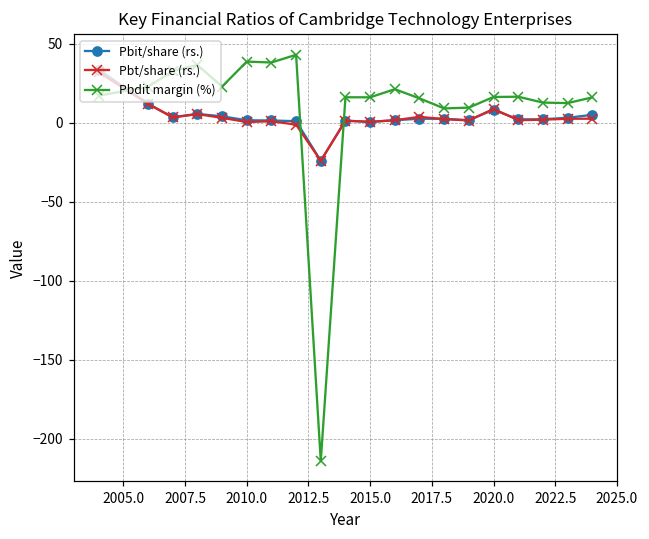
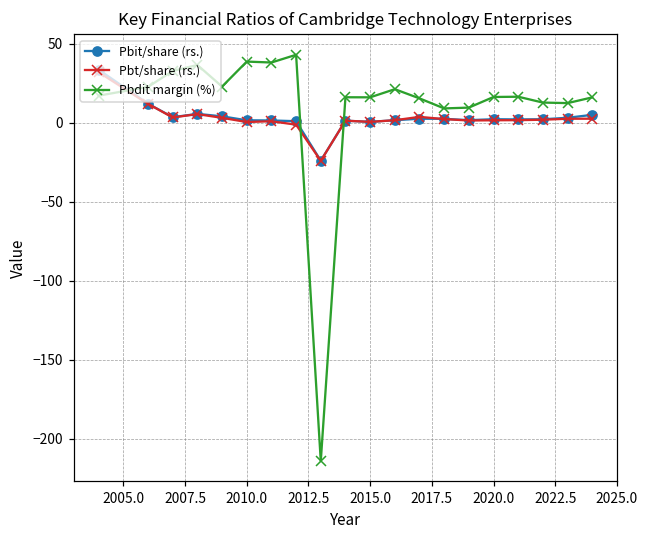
Pbit/share (rs.), 2020.0: 8 -> 2
Pbt/share (rs.), 2020.0: 9 -> 2
